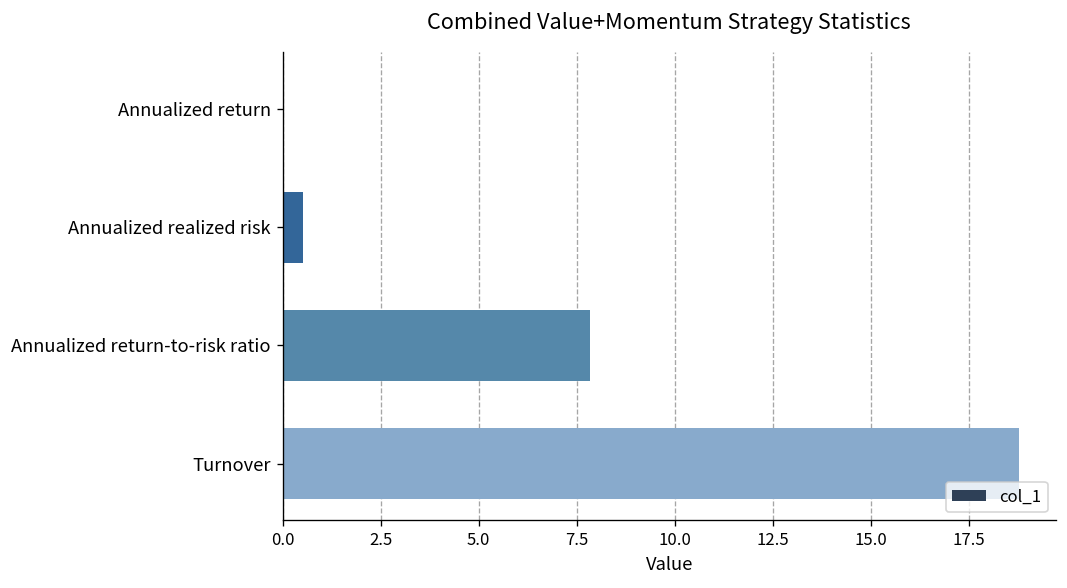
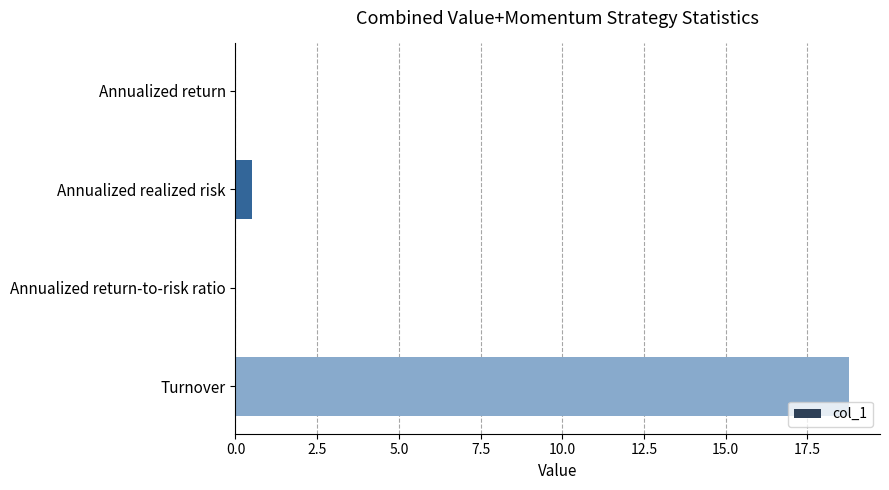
Annualized return-to-risk ratio: 7.8 -> 0.0
